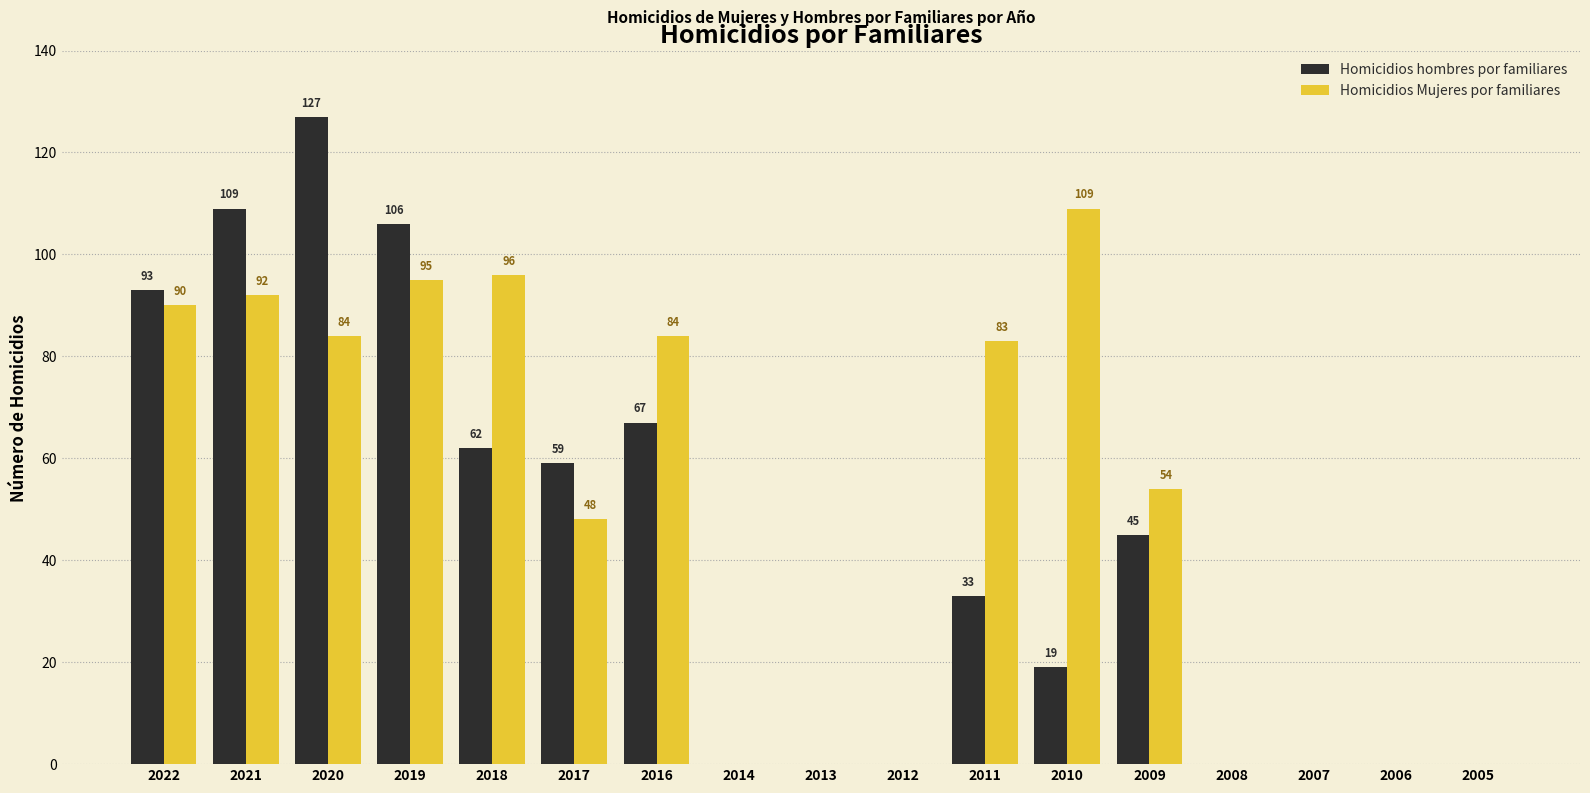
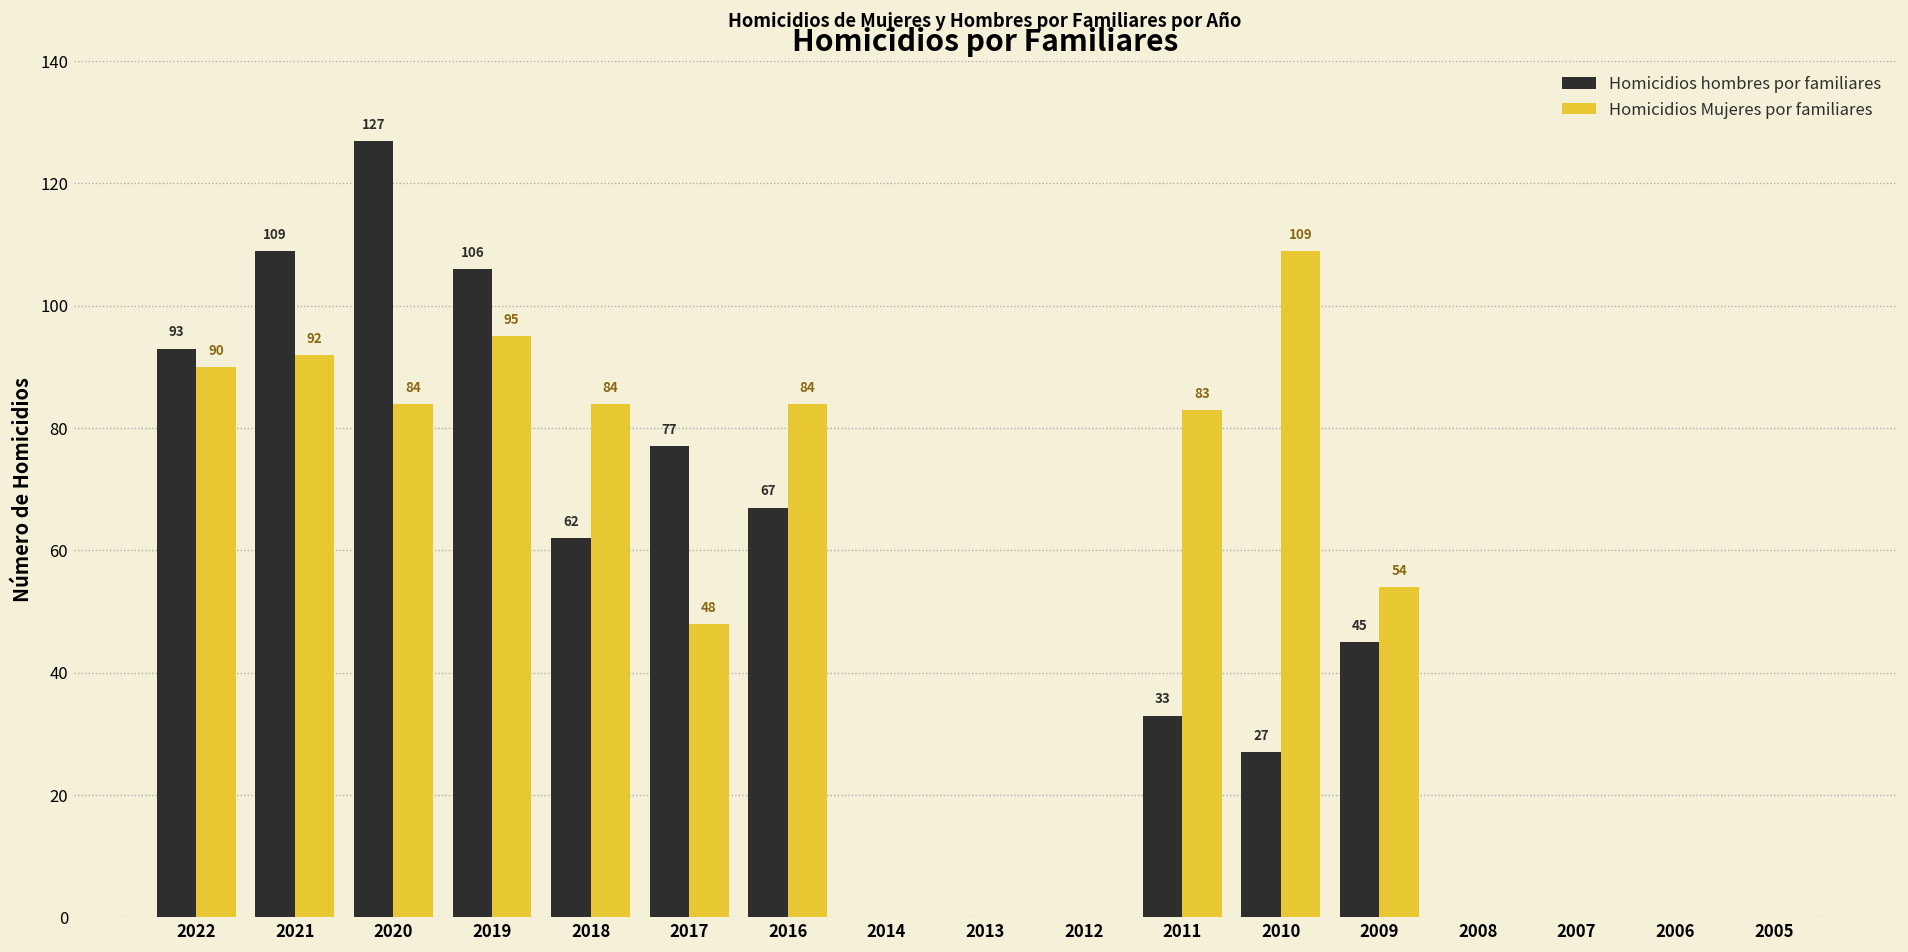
Homicidios Mujeres por familiares, 2018: 96 -> 84
Homicidios hombres por familiares, 2017: 59 -> 77
Homicidios hombres por familiares, 2010: 19 -> 27
